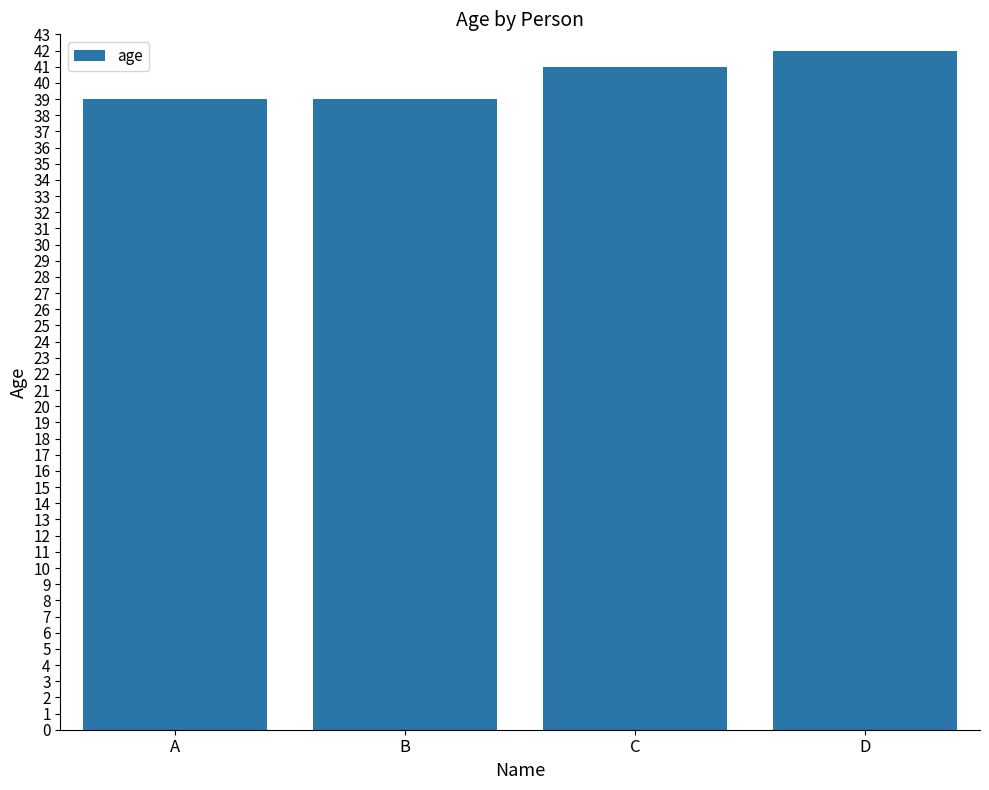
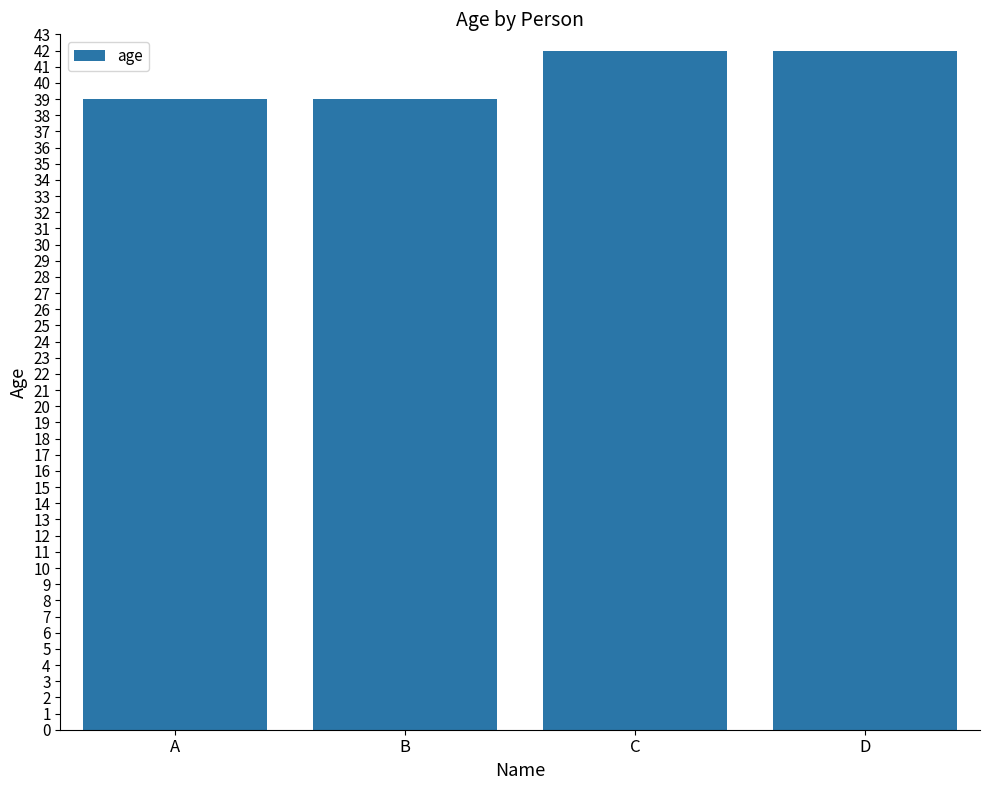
C: 41 -> 42
